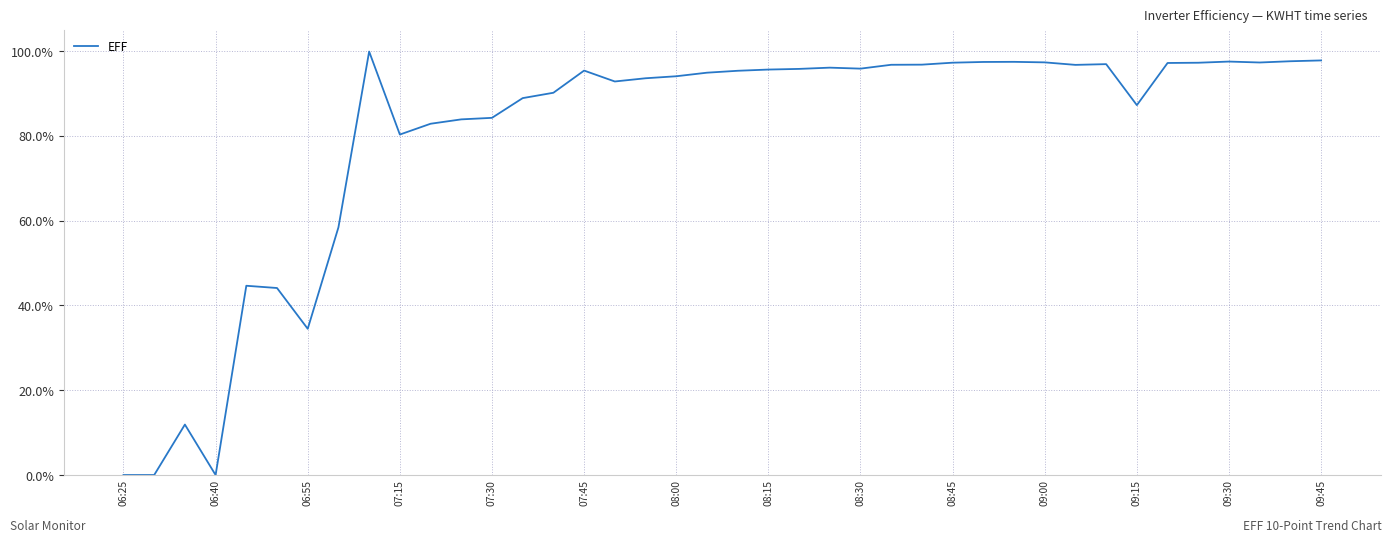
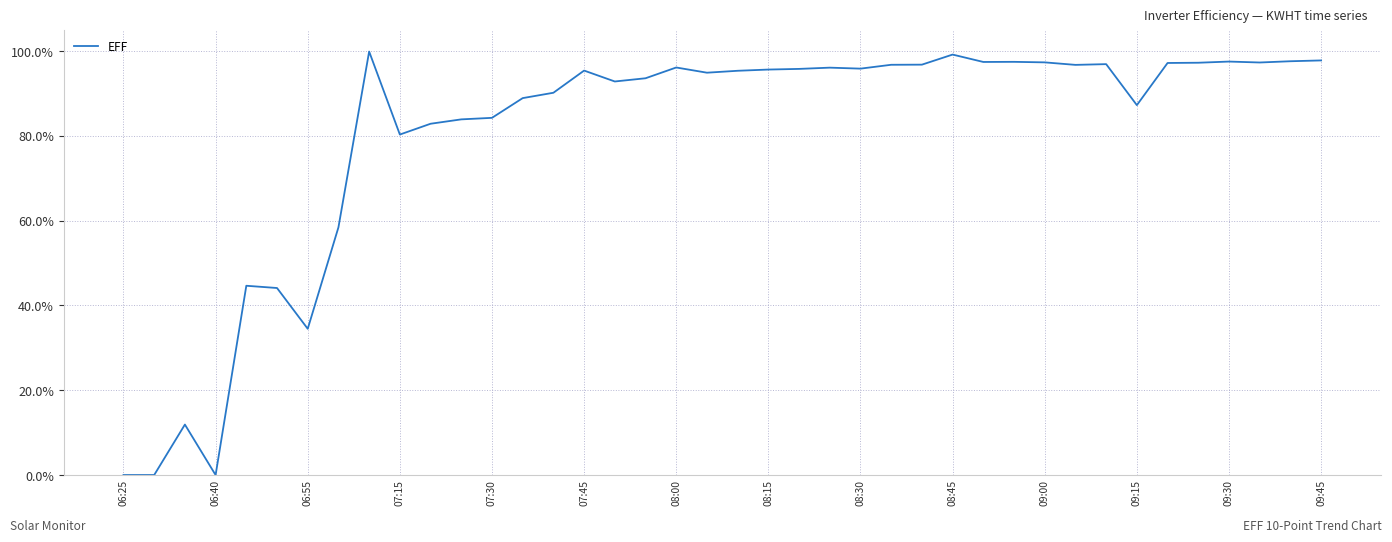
08:00: 94% -> 96%
08:45: 97% -> 99%
